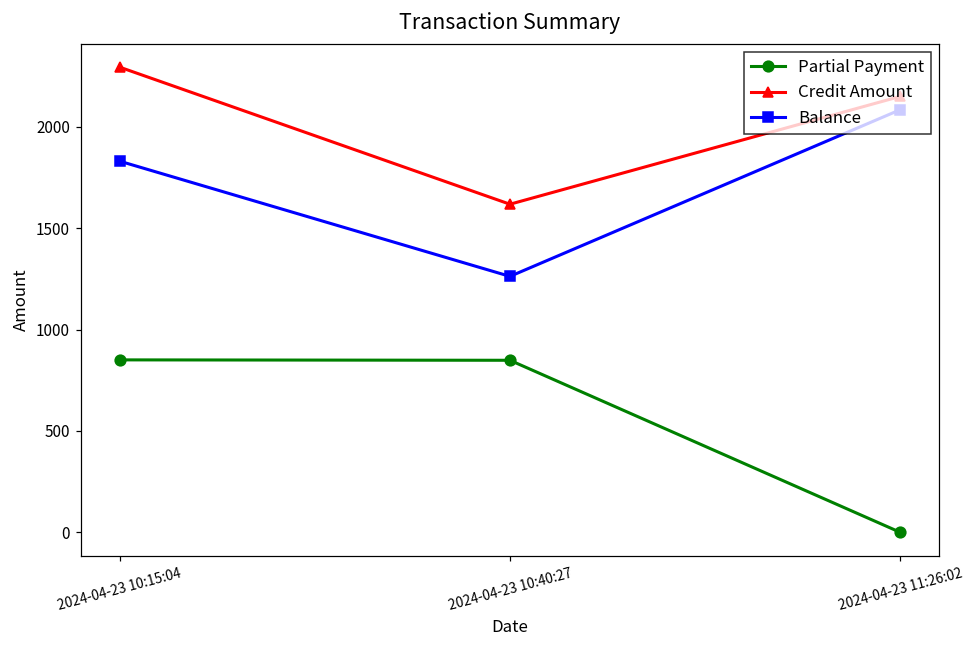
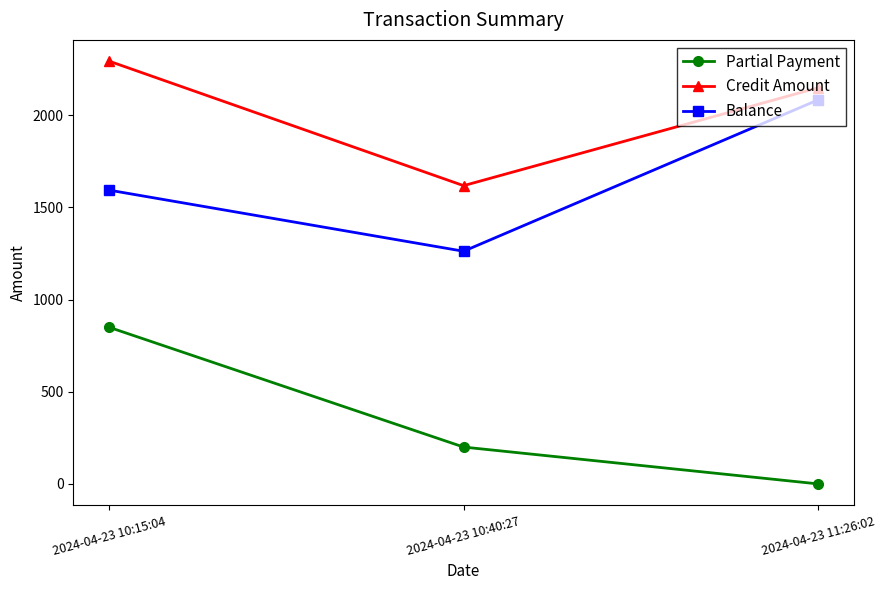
Balance, 2024-04-23 10:15:04: 1830 -> 1590
Partial Payment, 2024-04-23 10:40:27: 850 -> 200
